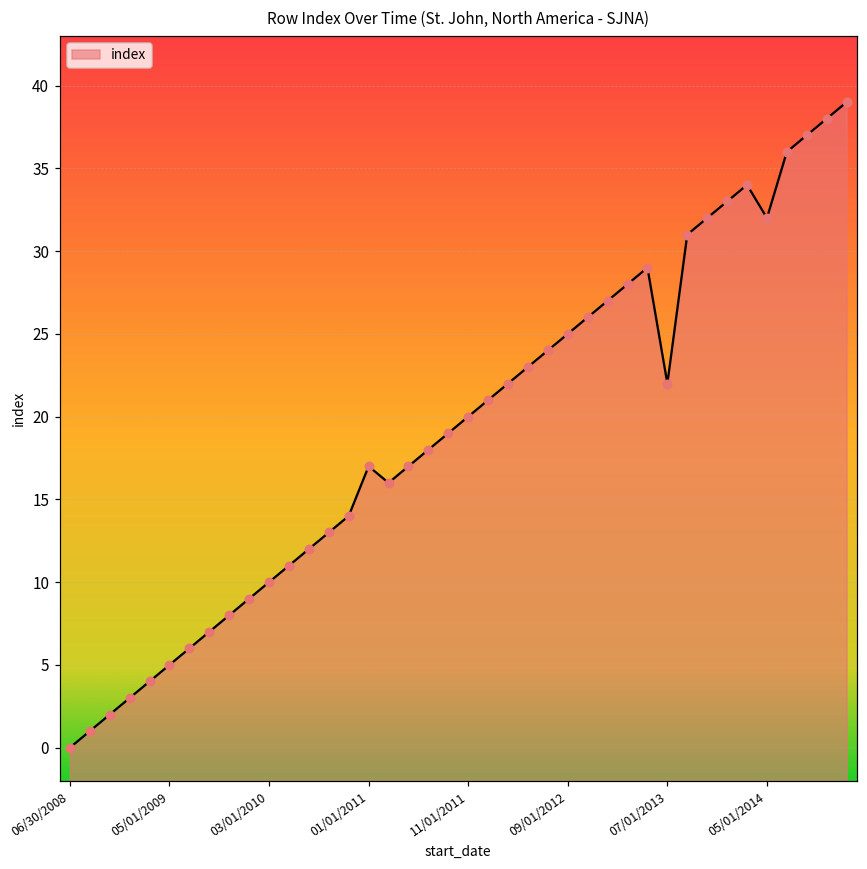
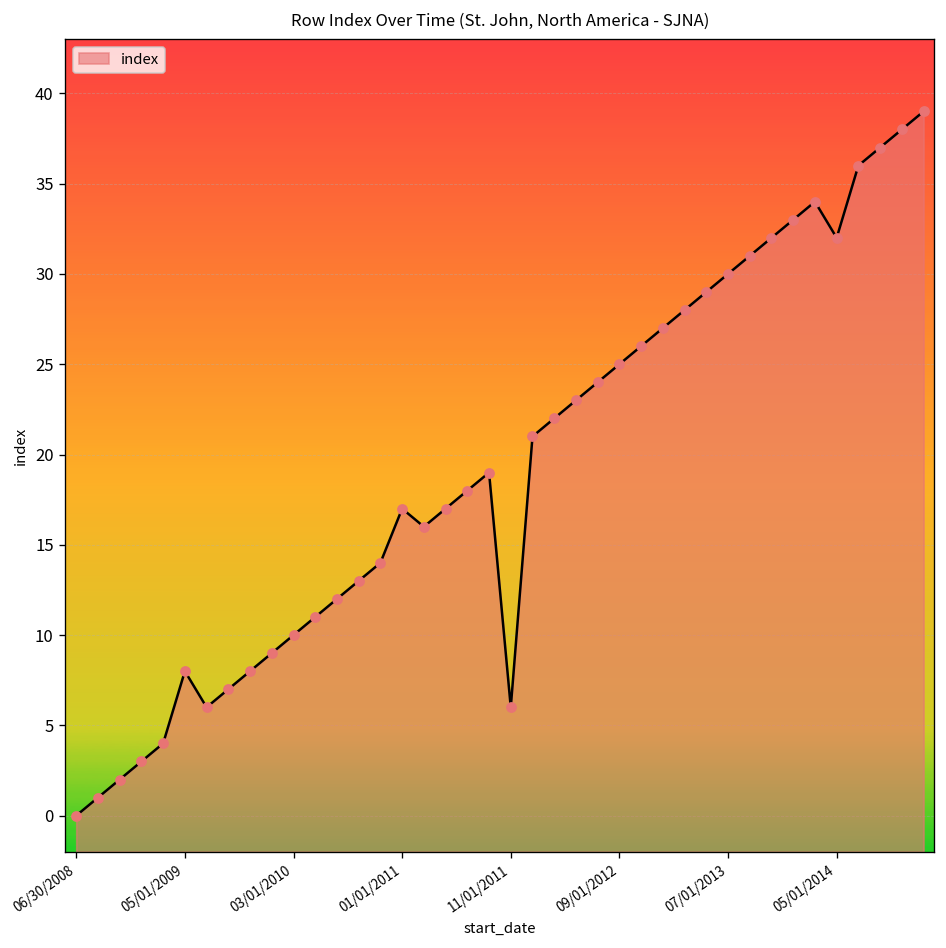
05/01/2009: 5 -> 8
11/01/2011: 20 -> 6
07/01/2013: 22 -> 30
